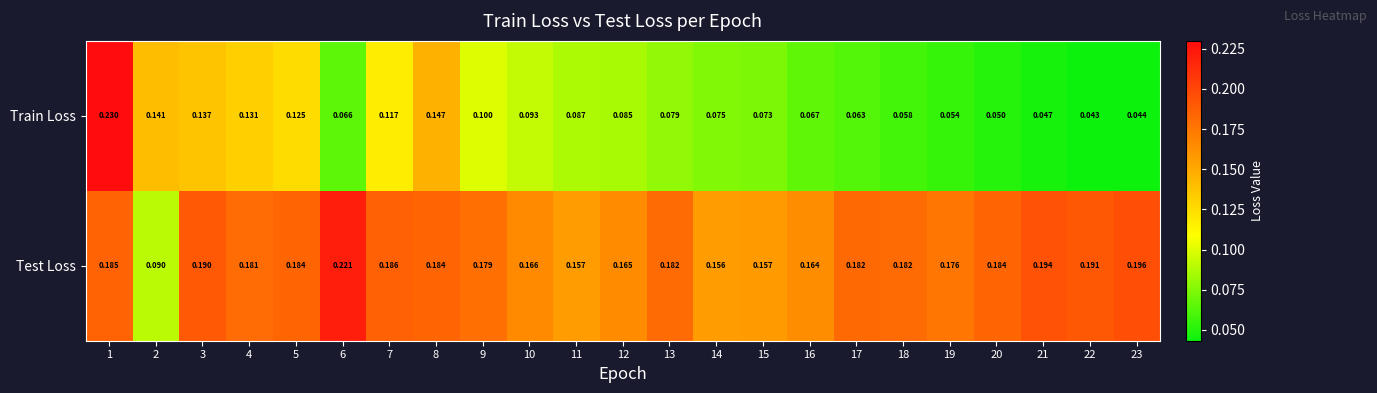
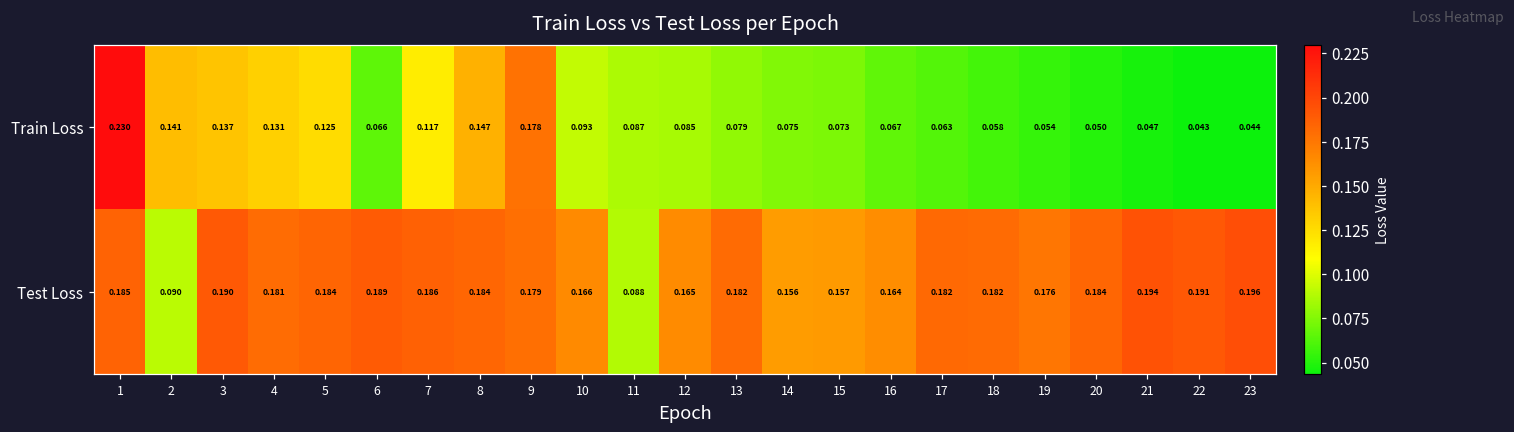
Train Loss, 9: 0.100 -> 0.178
Test Loss, 6: 0.221 -> 0.189
Test Loss, 11: 0.157 -> 0.088
